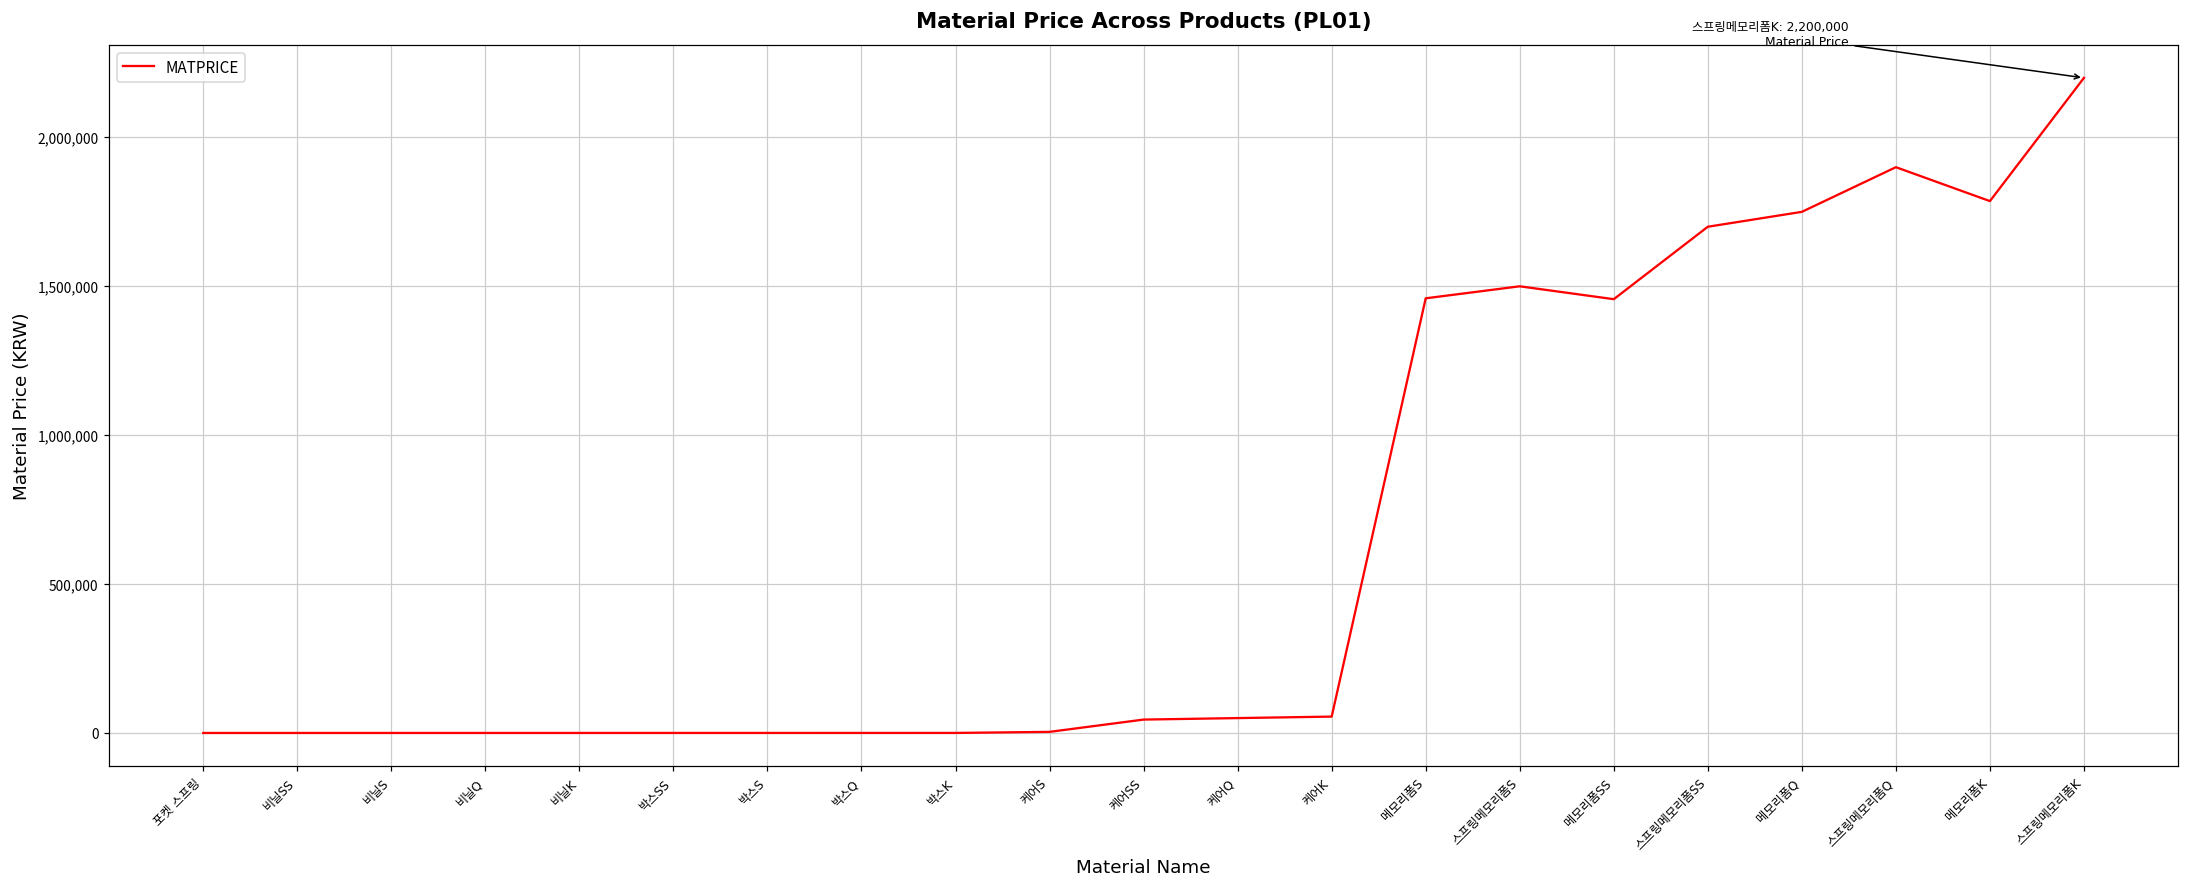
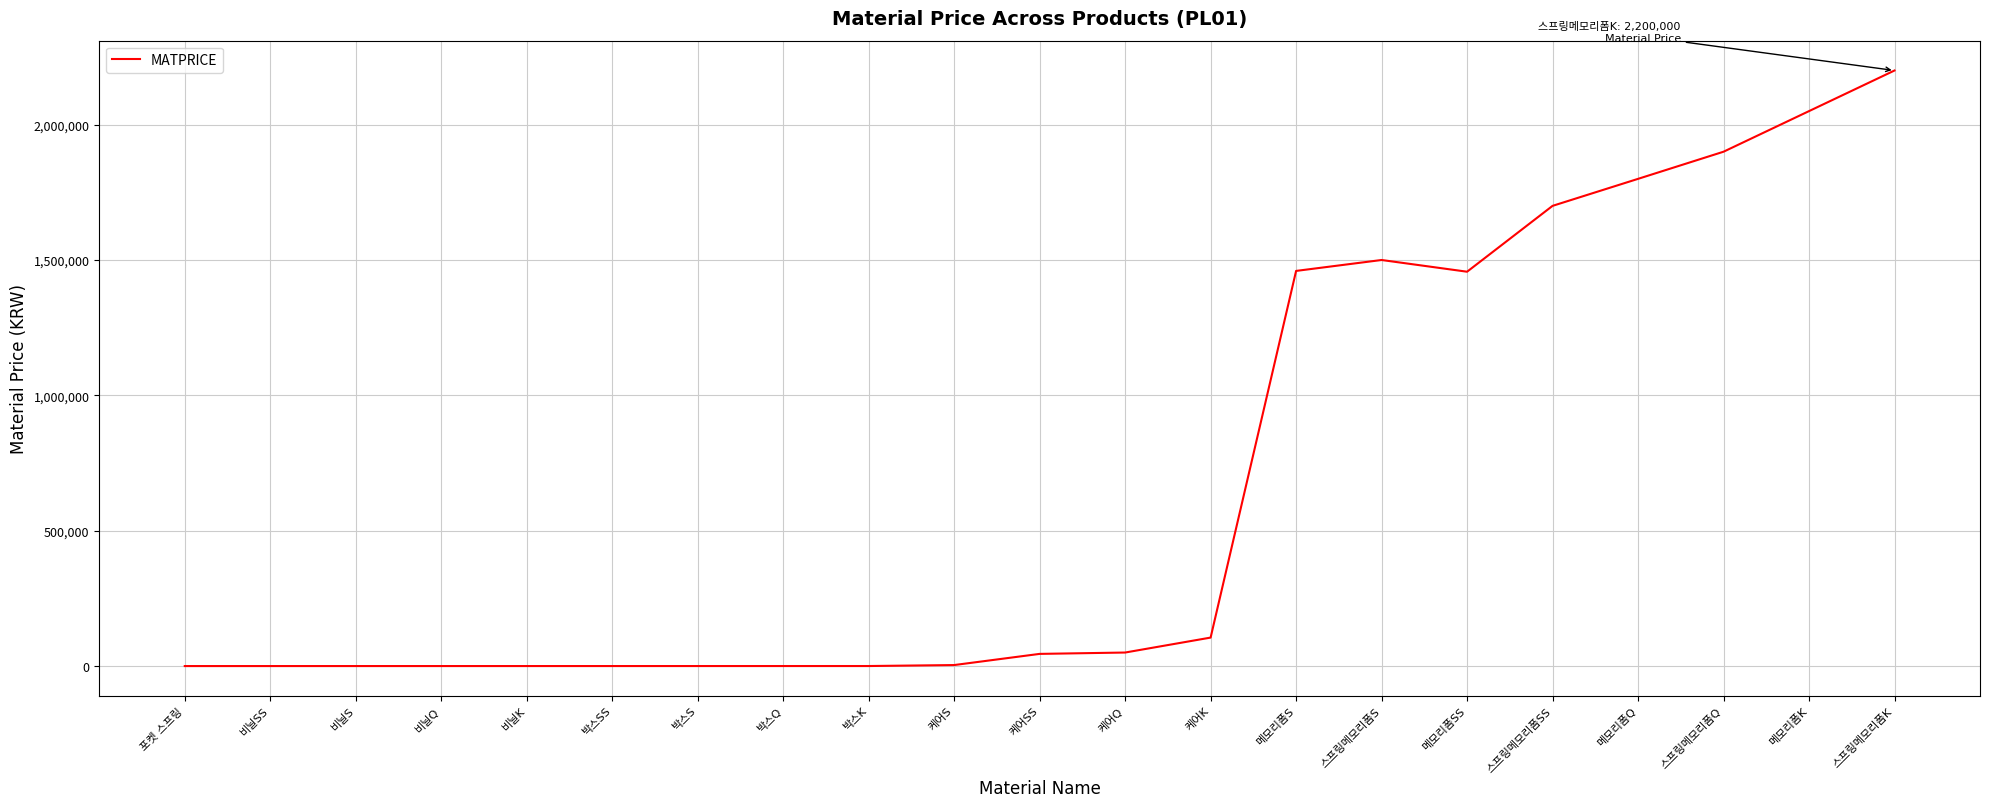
케어K: 60,000 -> 110,000
메모리폼Q: 1,750,000 -> 1,800,000
메모리폼K: 1,790,000 -> 2,050,000
